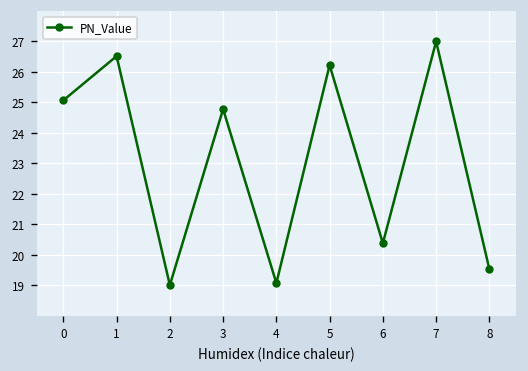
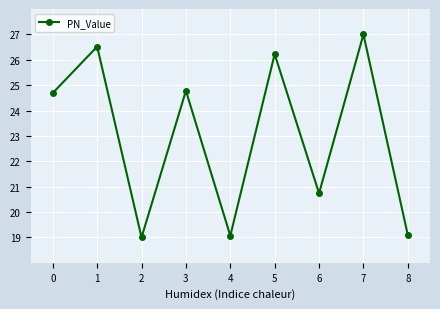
0: 25.1 -> 24.7
6: 20.4 -> 20.7
8: 19.5 -> 19.1
